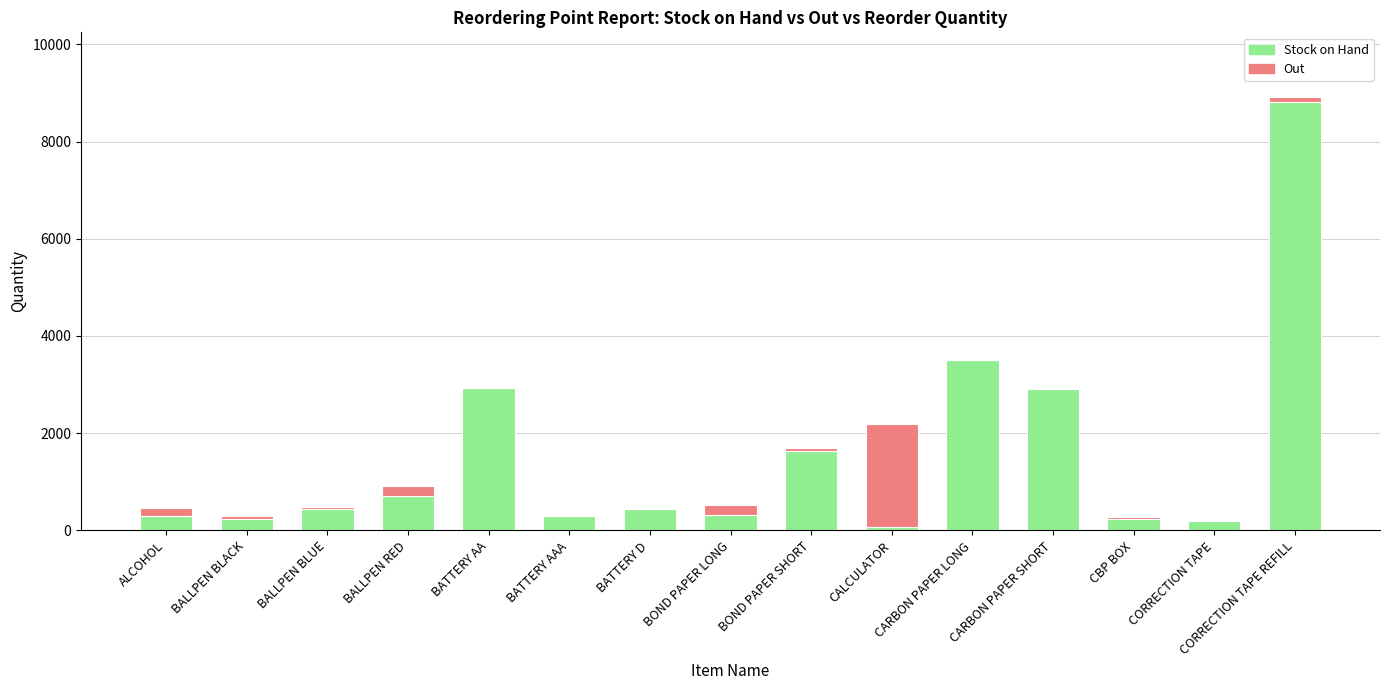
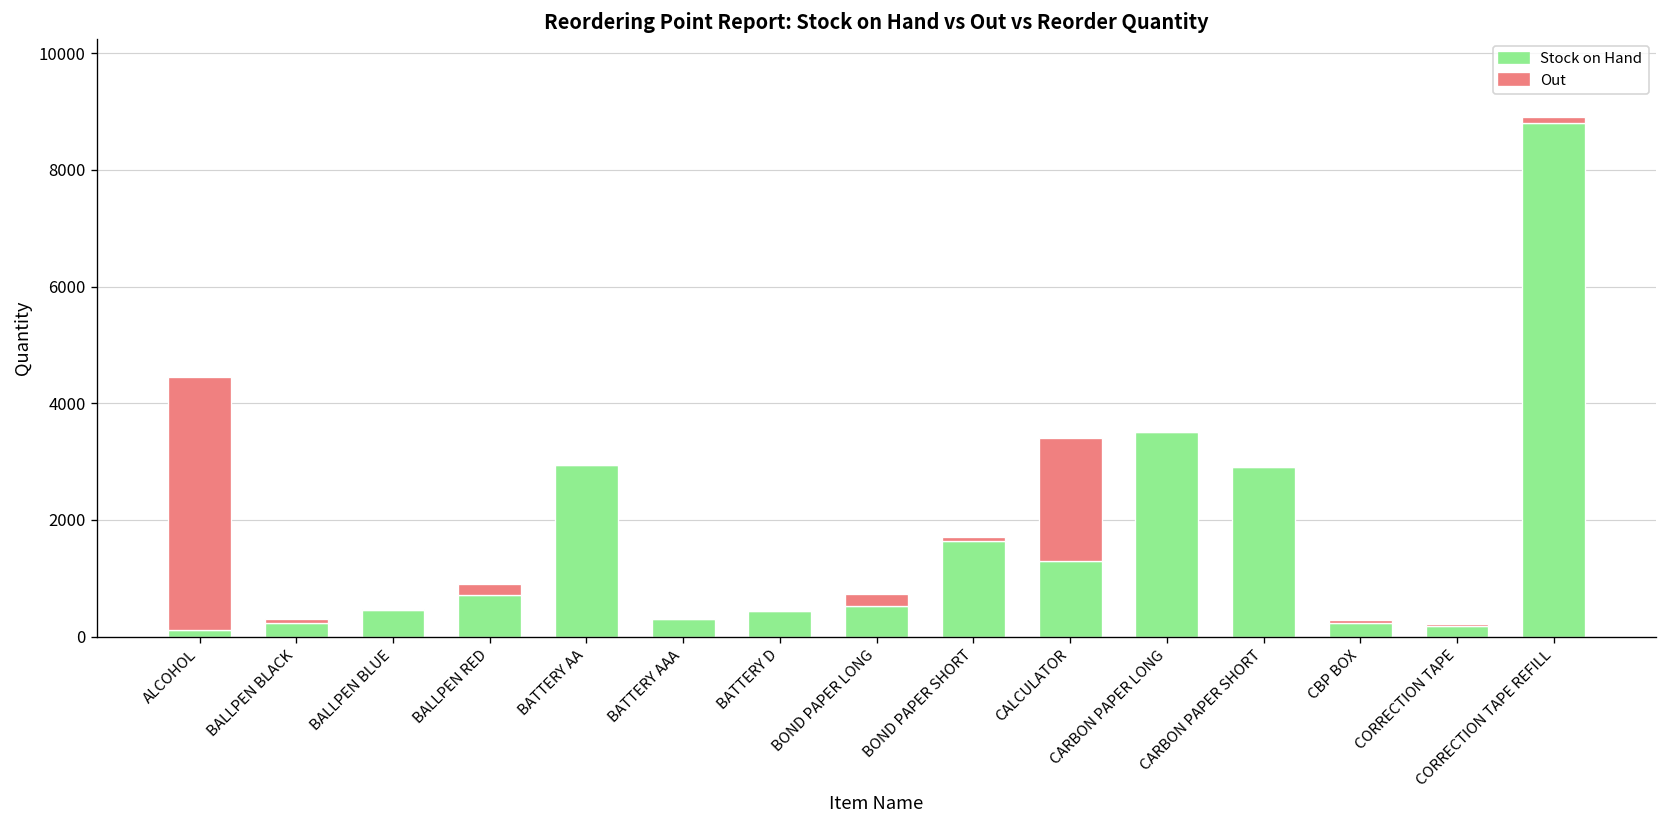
Stock on Hand, ALCOHOL: 300 -> 100
Out, ALCOHOL: 100 -> 4300
Stock on Hand, BOND PAPER LONG: 300 -> 500
Stock on Hand, CALCULATOR: 100 -> 1300
